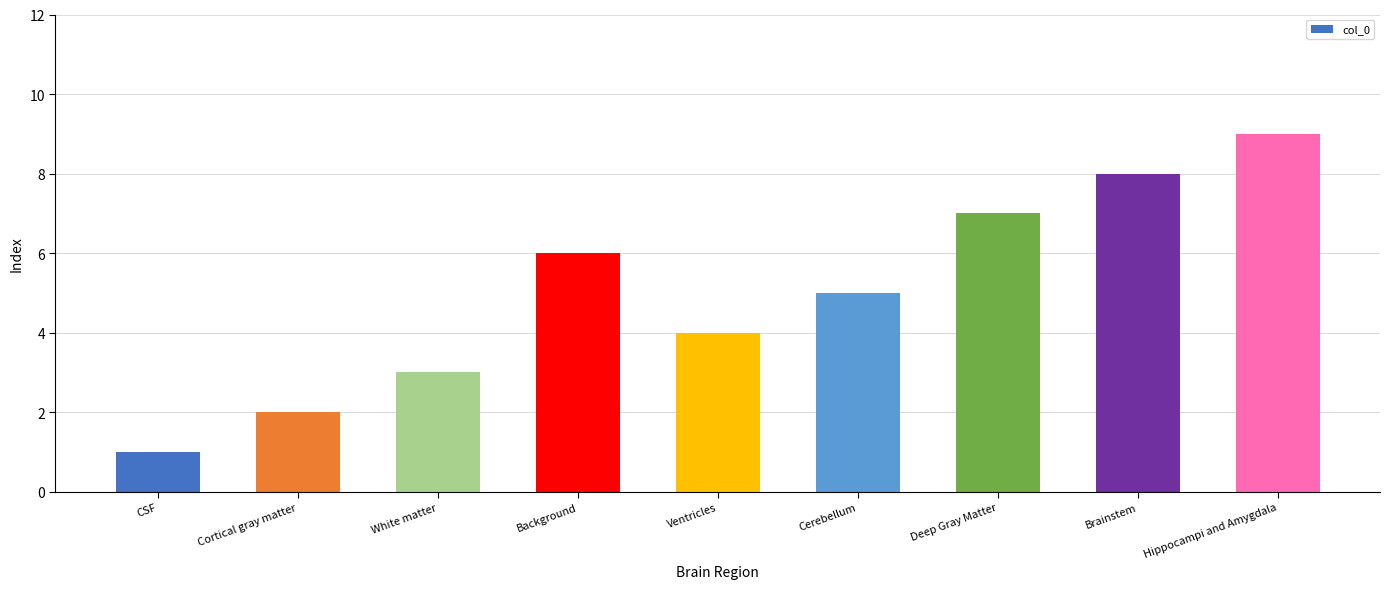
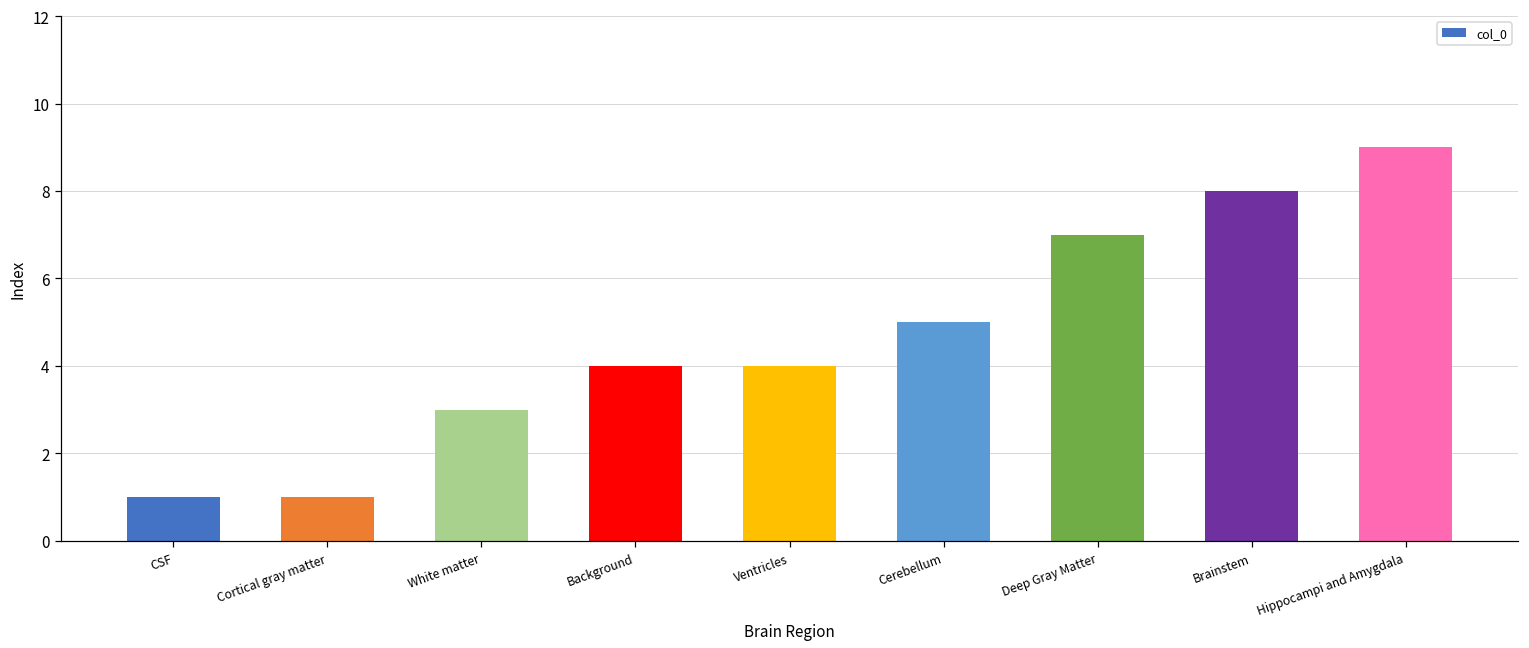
Cortical gray matter: 2 -> 1
Background: 6 -> 4
